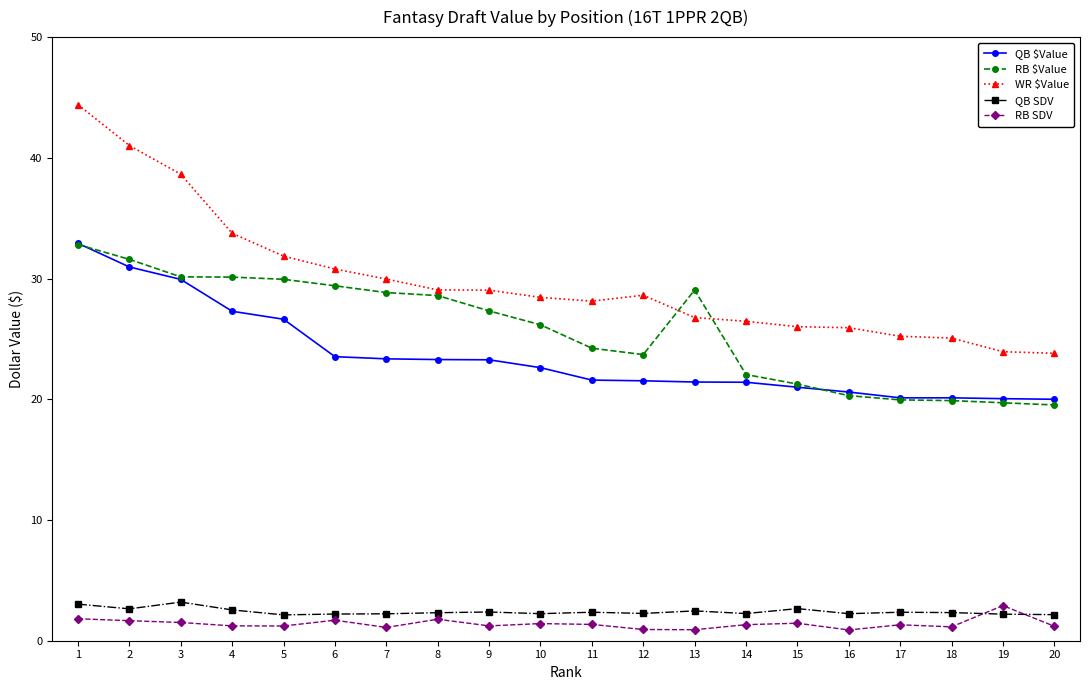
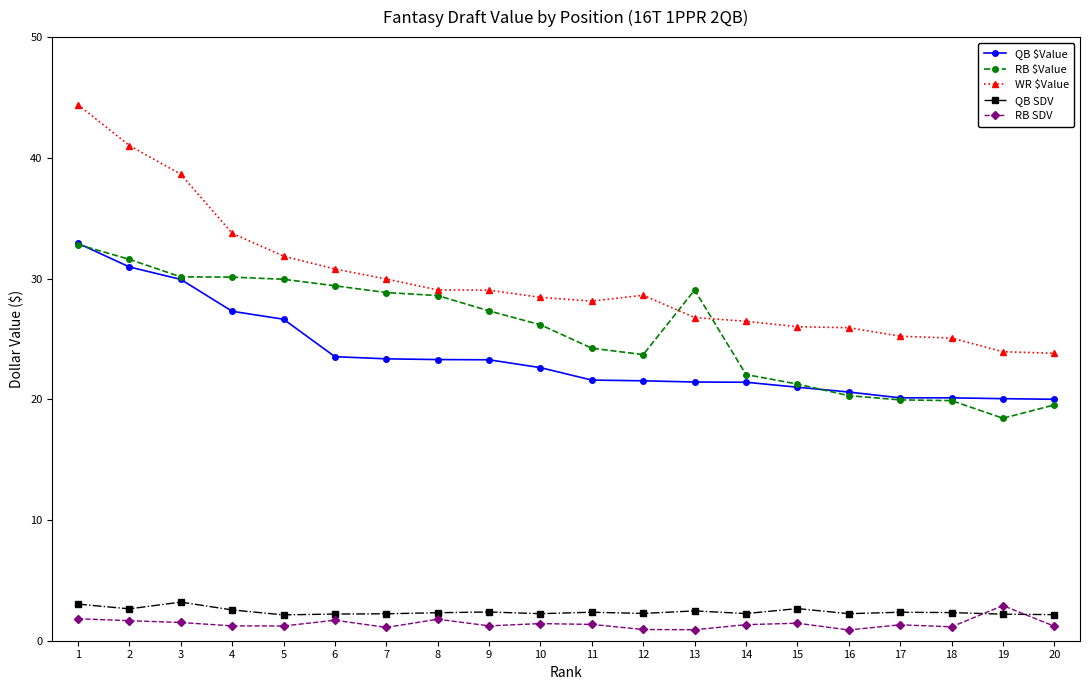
RB $Value, 19: 19.7 -> 18.4
